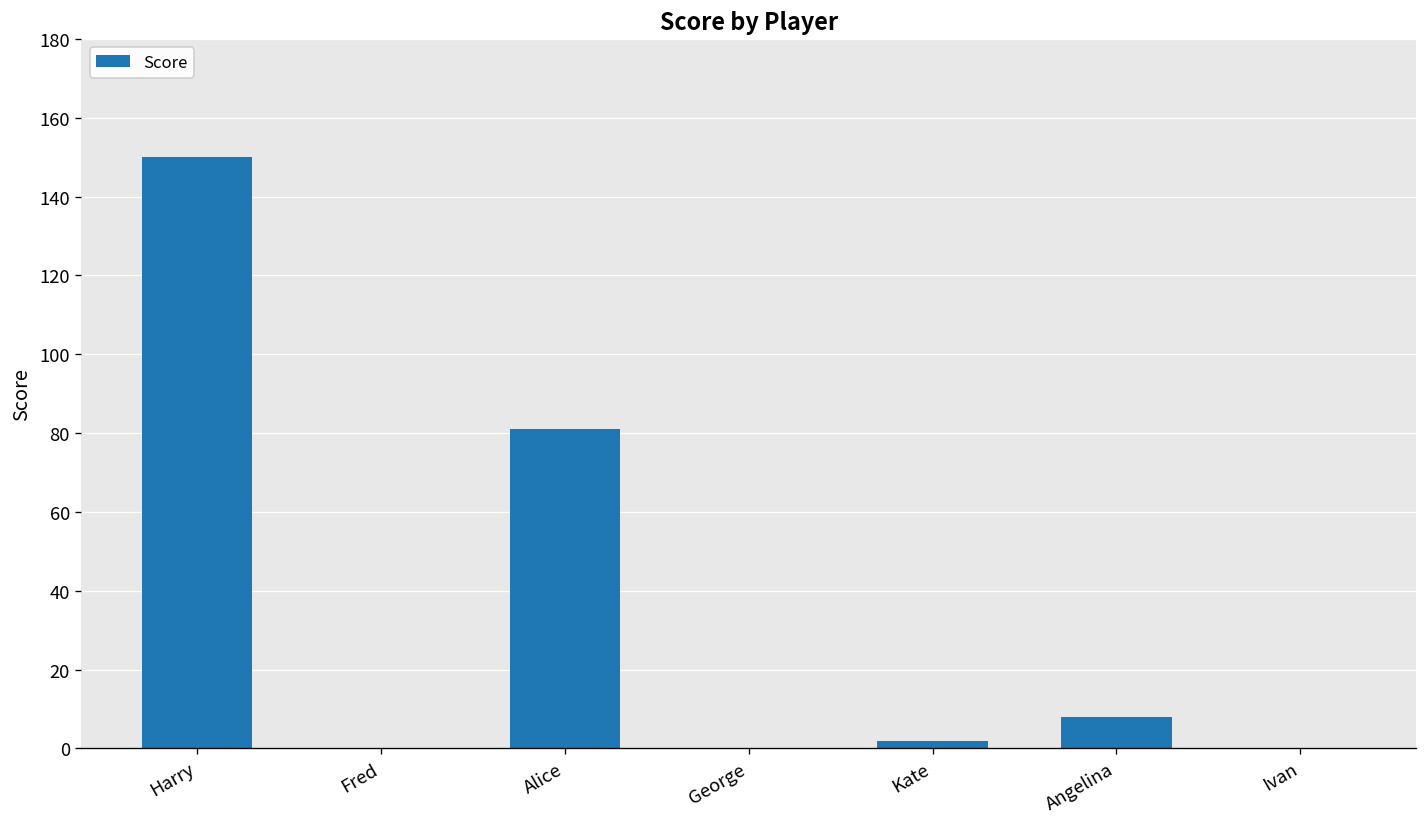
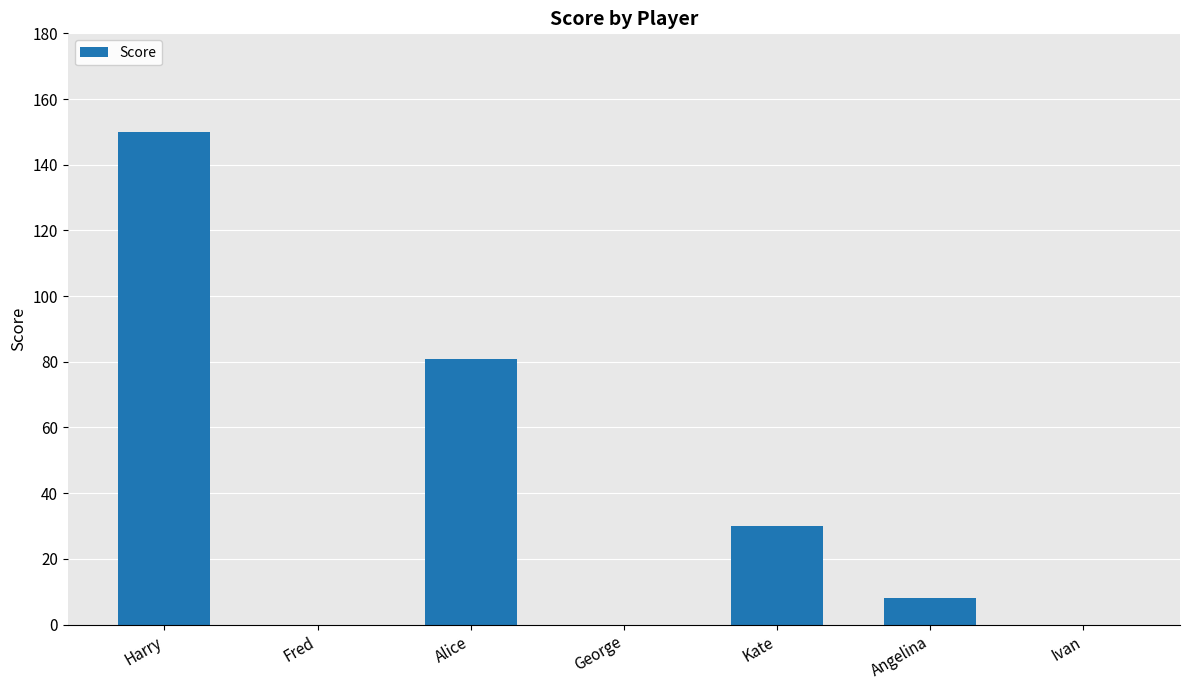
Kate: 2 -> 30
